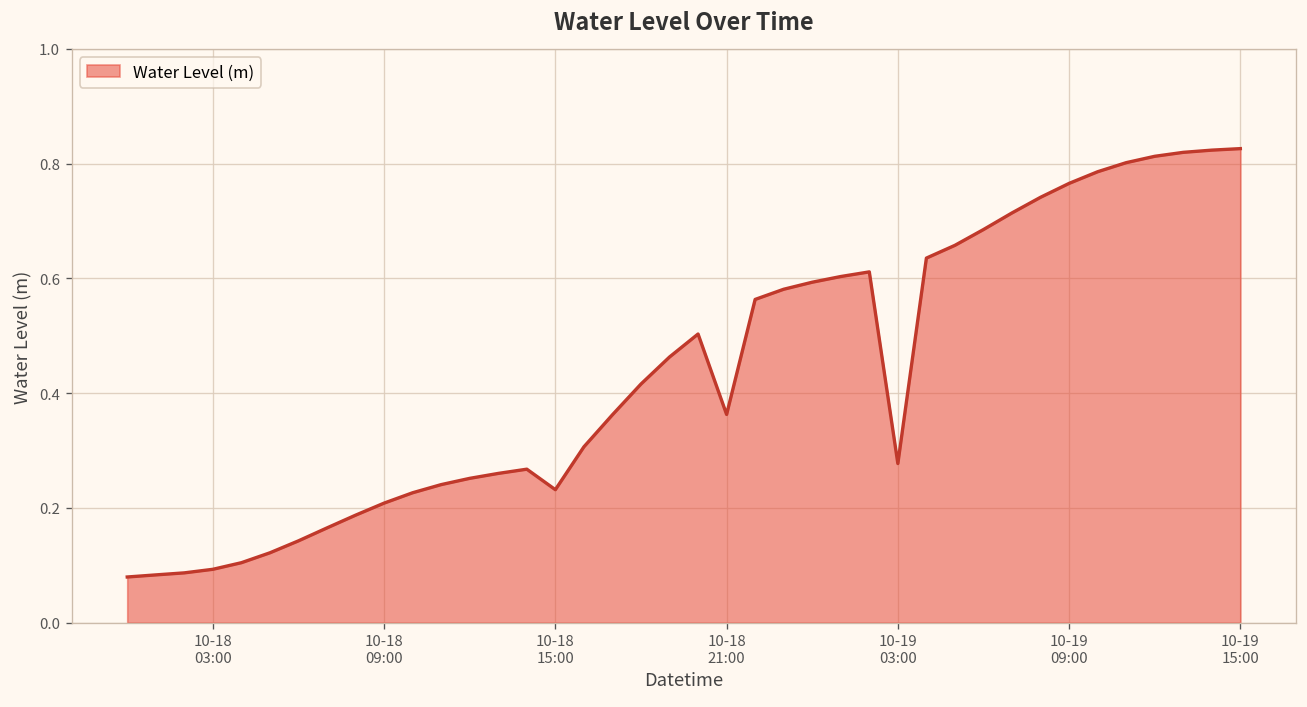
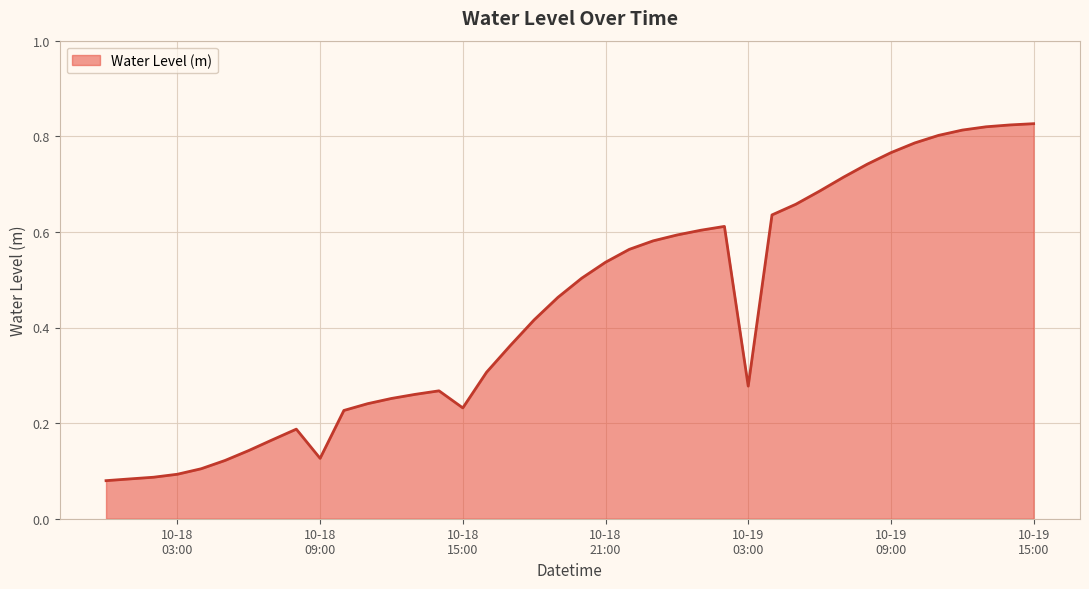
10-18 09:00: 0.21 -> 0.13
10-18 21:00: 0.36 -> 0.54
